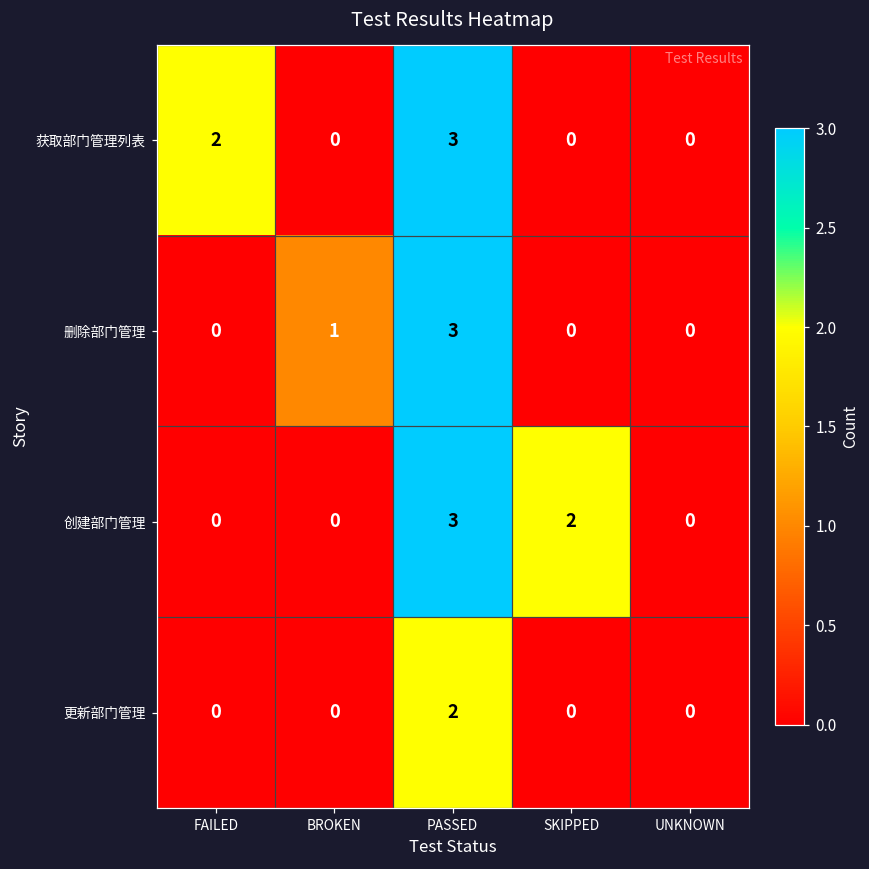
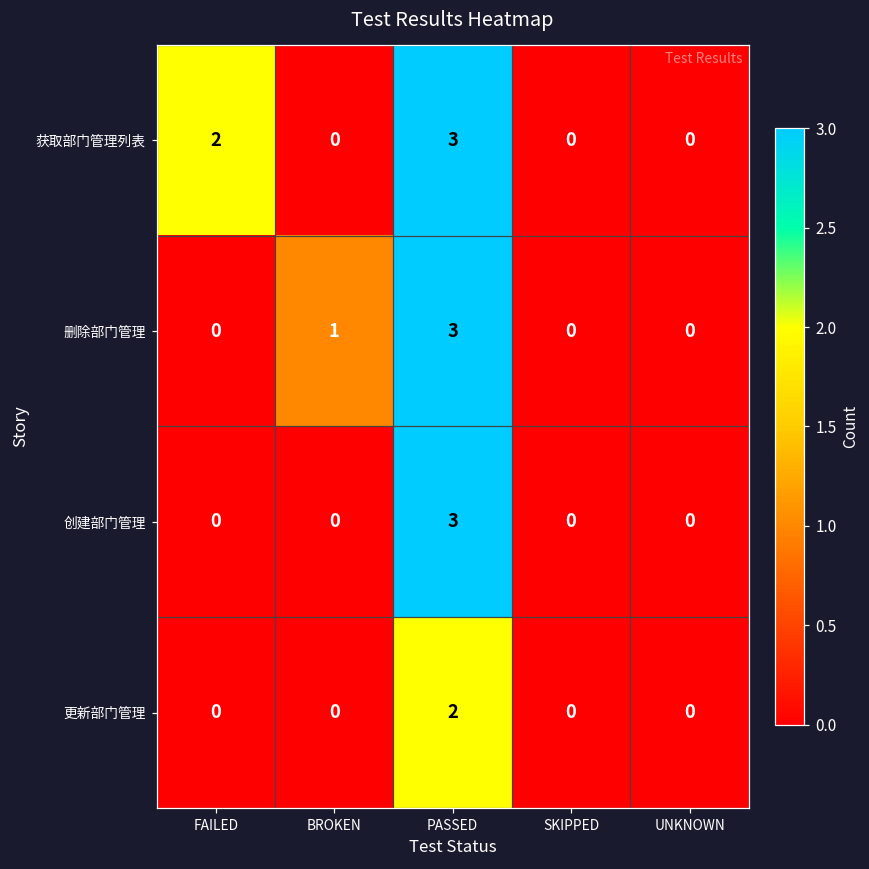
创建部门管理, SKIPPED: 2 -> 0
